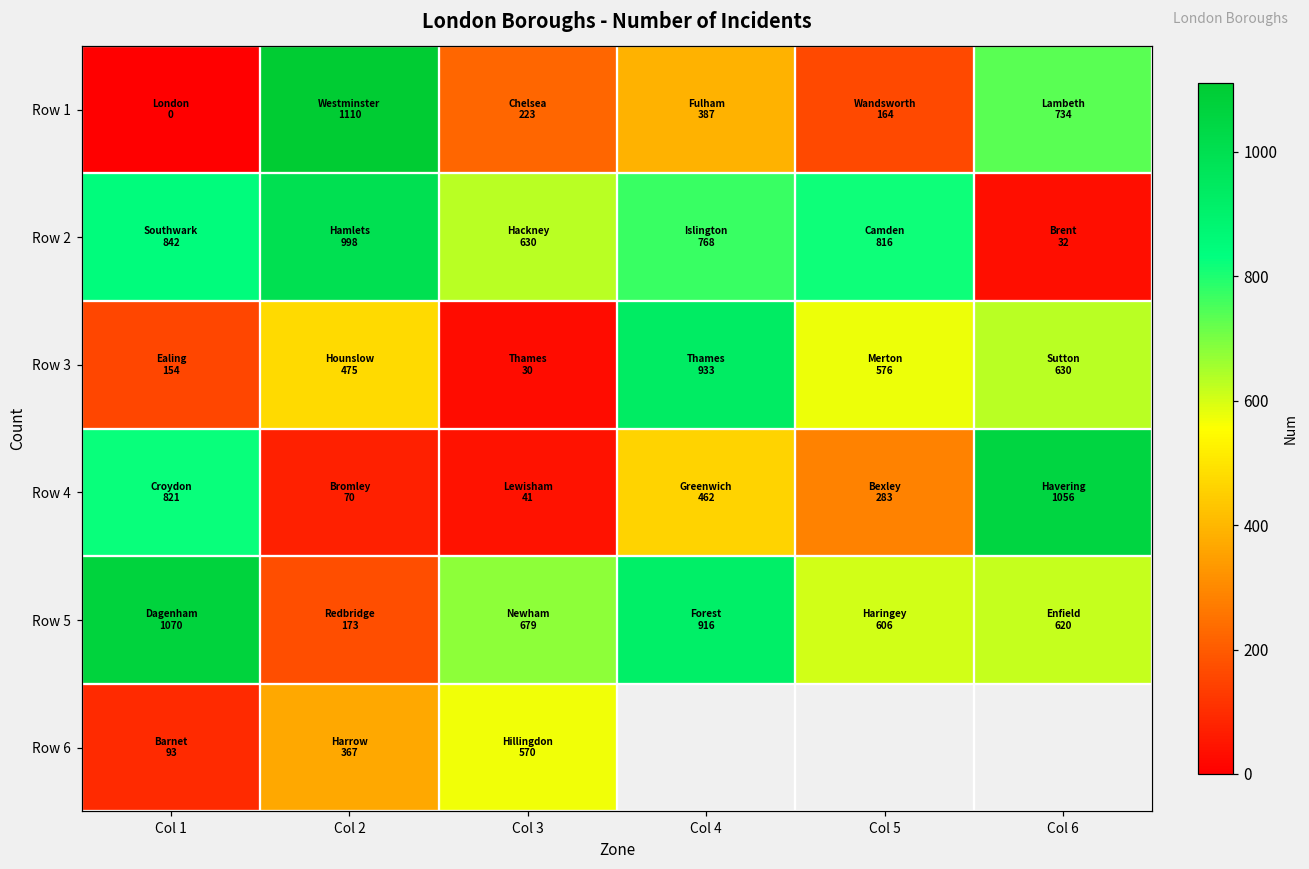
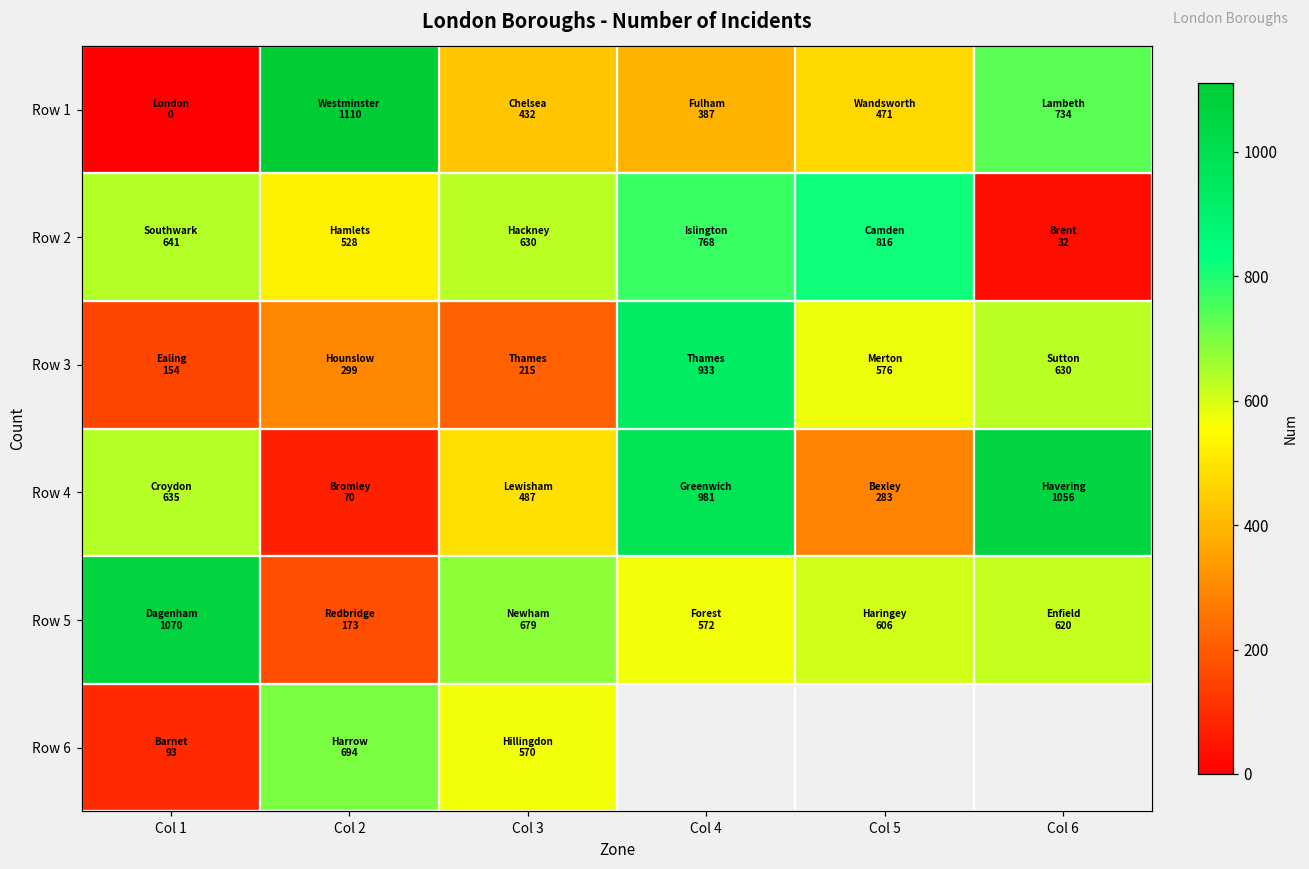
Row 1, Col 3: 223 -> 432
Row 1, Col 5: 164 -> 471
Row 2, Col 1: 842 -> 641
Row 2, Col 2: 998 -> 528
Row 3, Col 2: 475 -> 299
Row 3, Col 3: 30 -> 215
Row 4, Col 1: 821 -> 635
Row 4, Col 3: 41 -> 487
Row 4, Col 4: 462 -> 981
Row 5, Col 4: 916 -> 572
Row 6, Col 2: 367 -> 694
